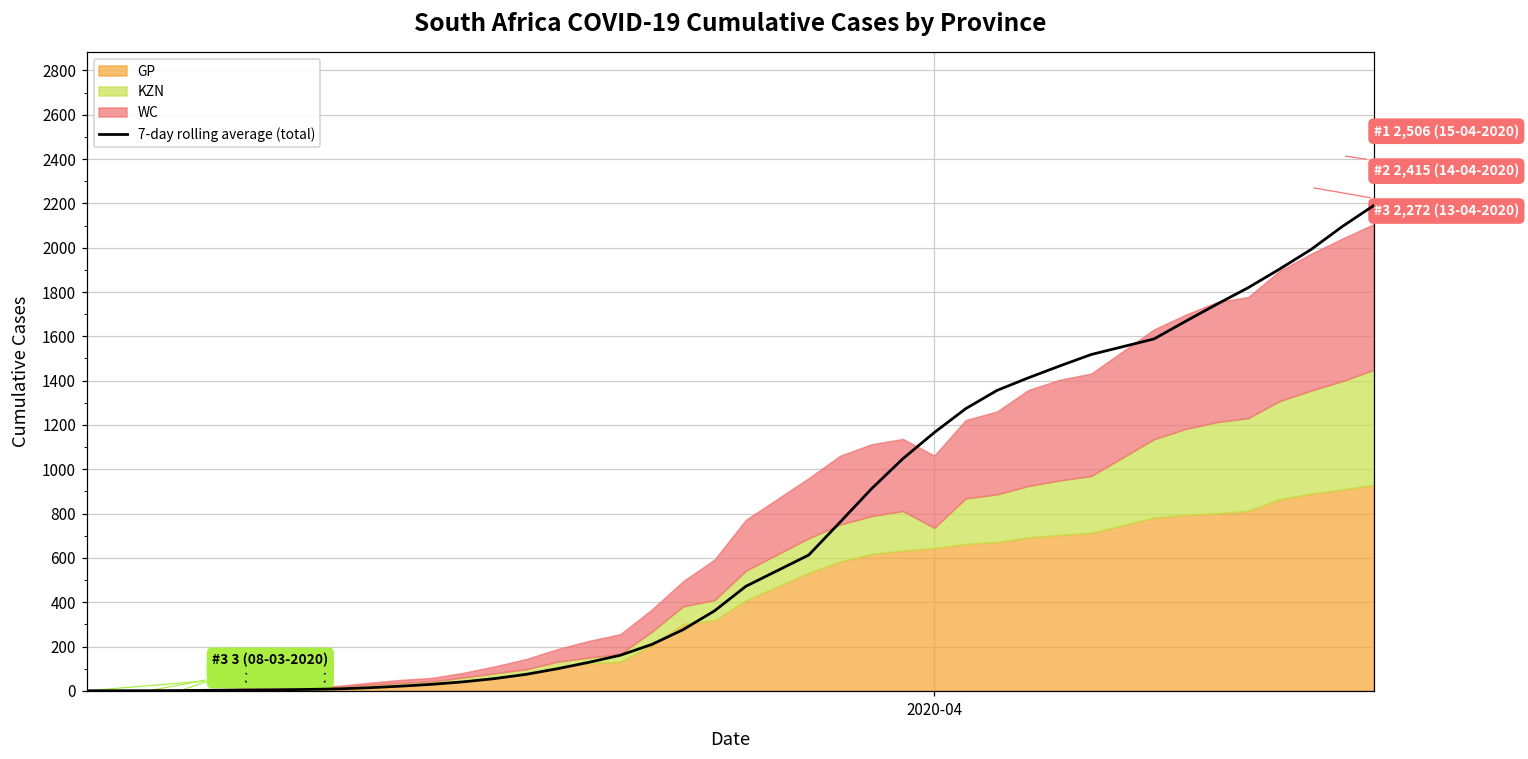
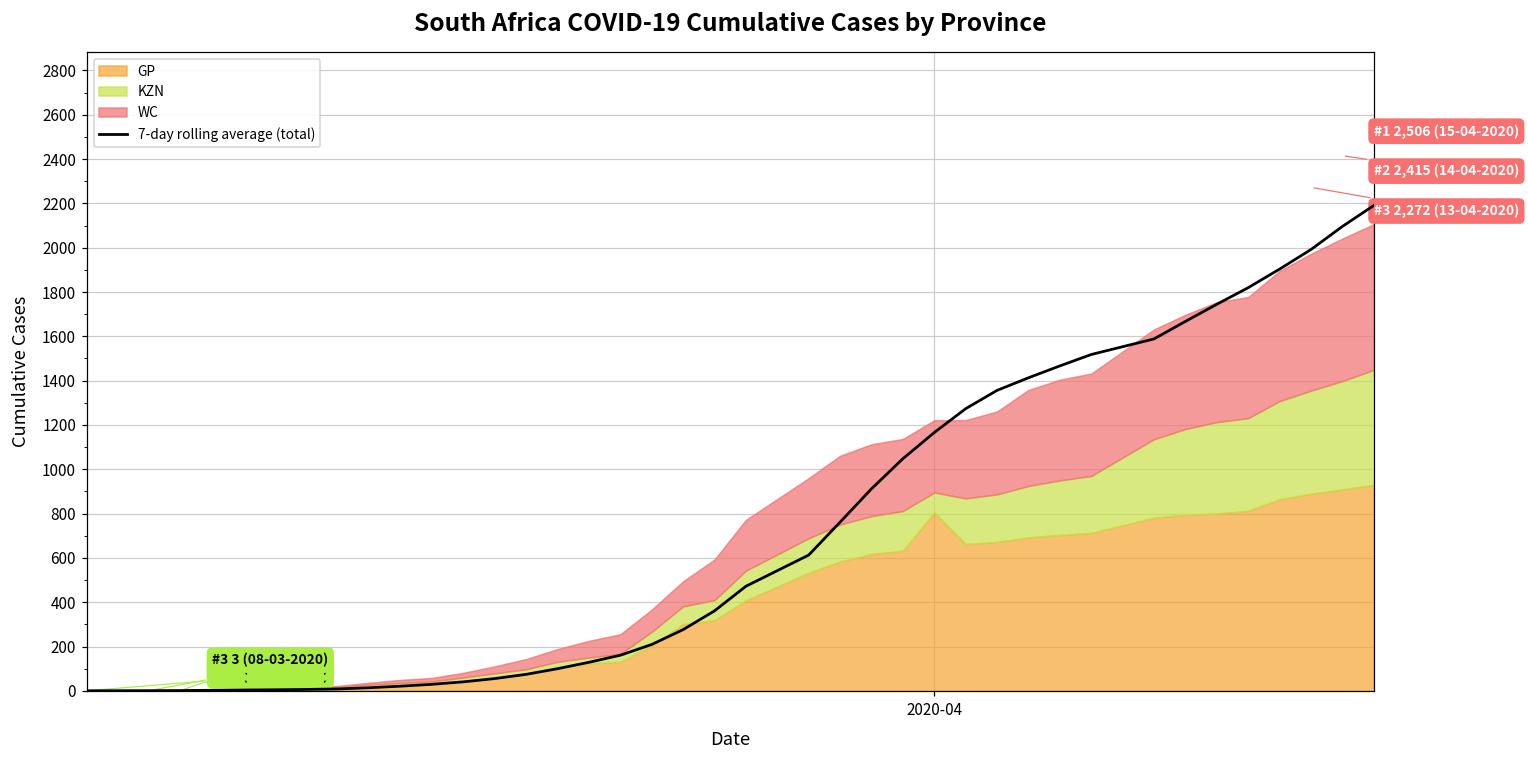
GP, 2020-04: 650 -> 800
